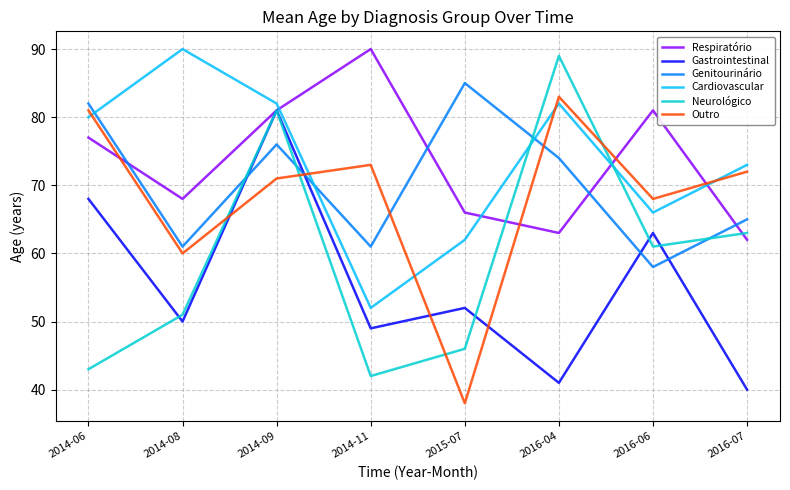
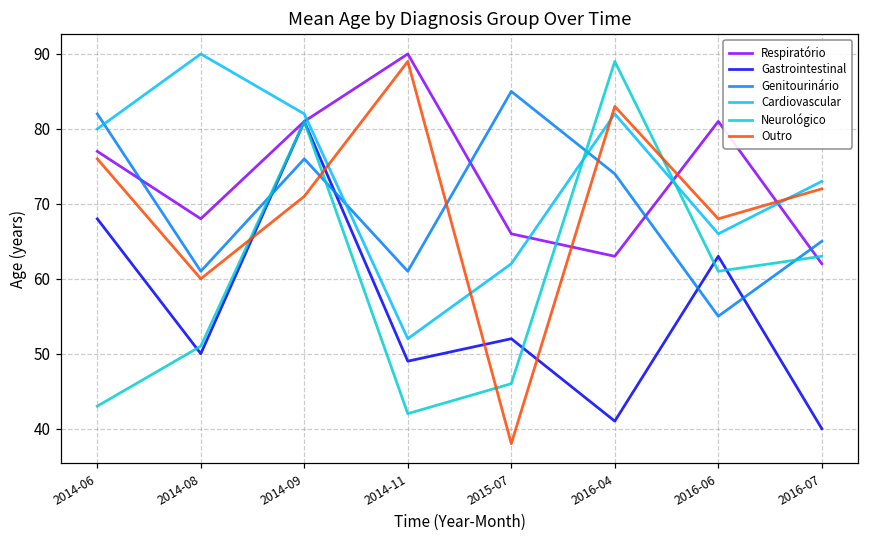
Outro, 2014-06: 81 -> 76
Outro, 2014-11: 73 -> 89
Genitourinário, 2016-06: 58 -> 55
